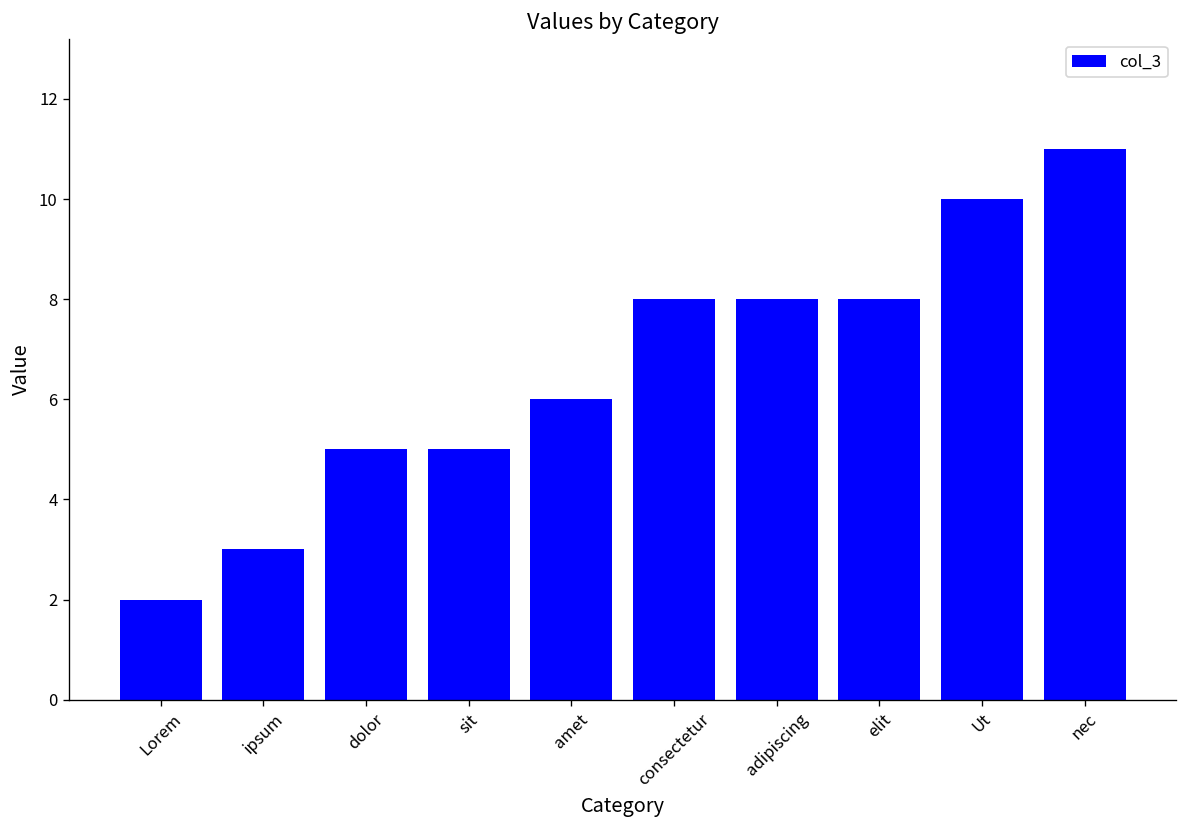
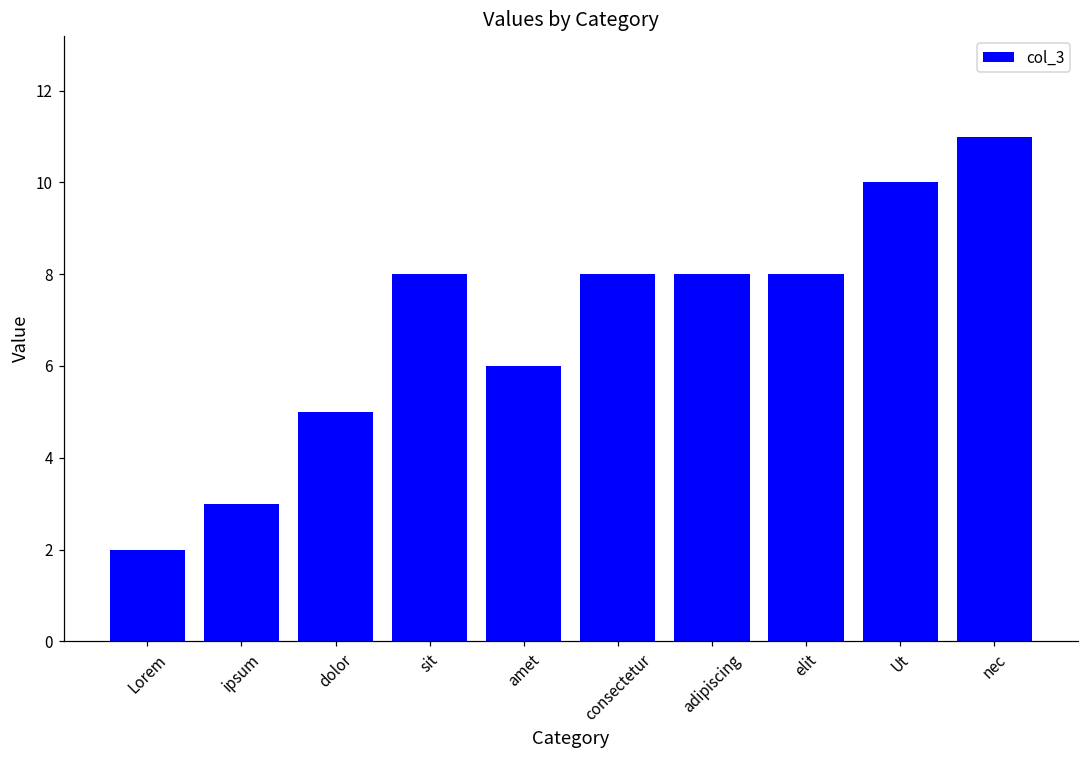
sit: 5 -> 8
